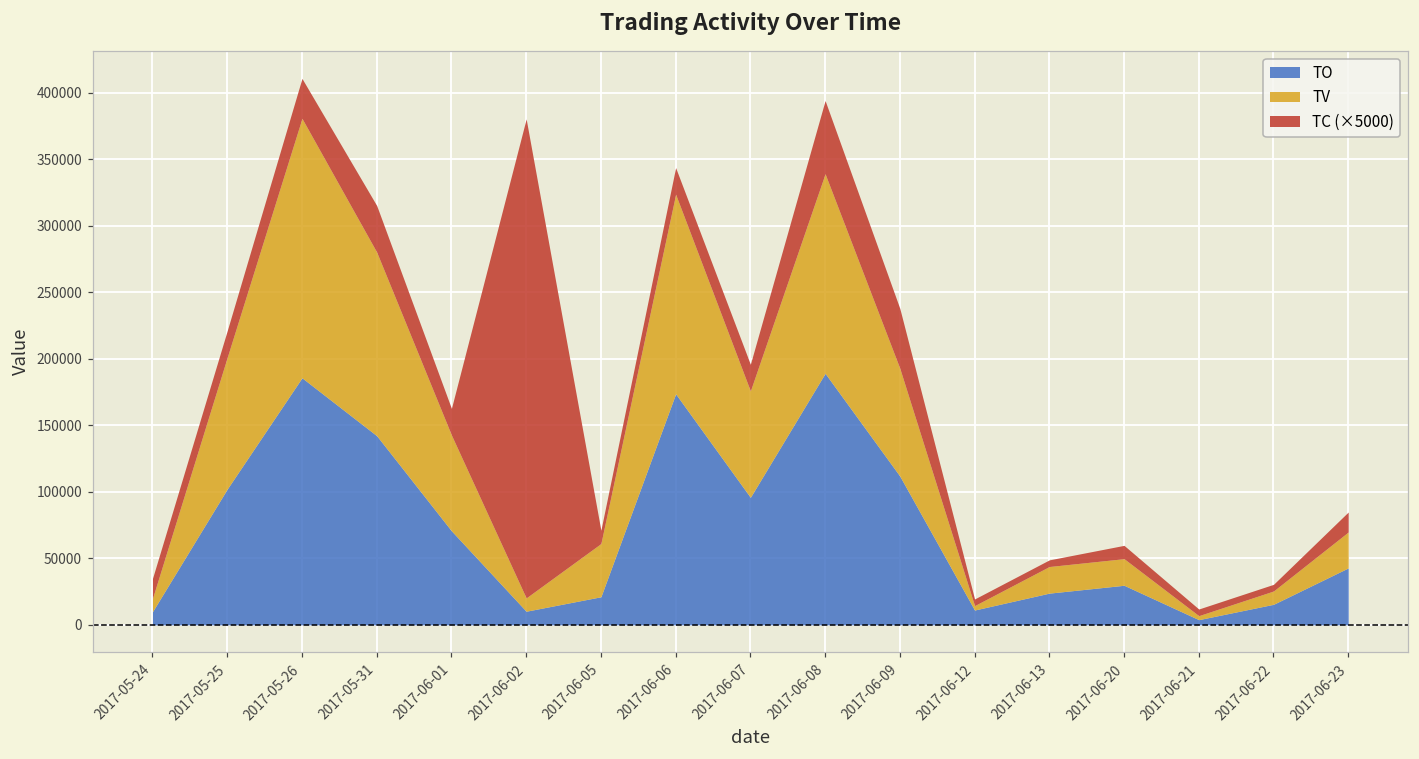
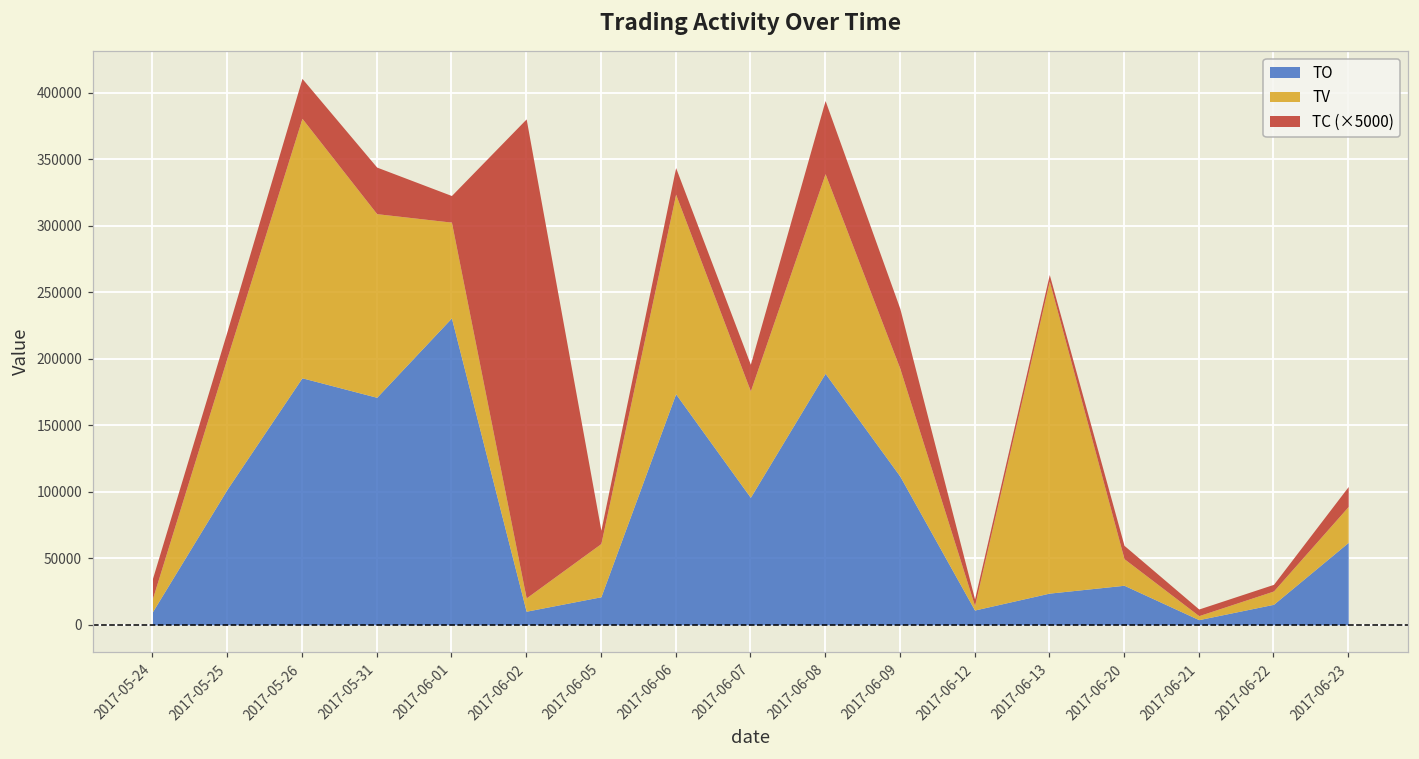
TO, 2017-05-31: 142000 -> 171000
TO, 2017-06-01: 71000 -> 231000
TV, 2017-06-13: 20000 -> 234000
TO, 2017-06-23: 43000 -> 62000
